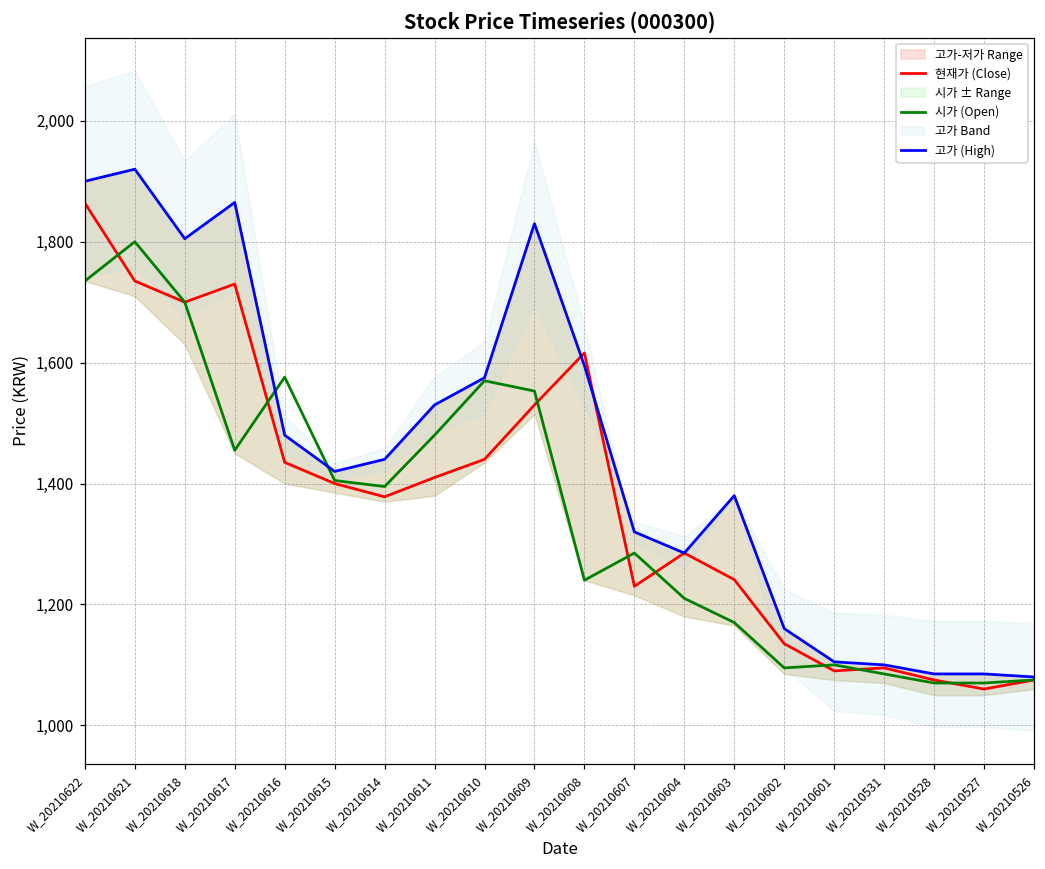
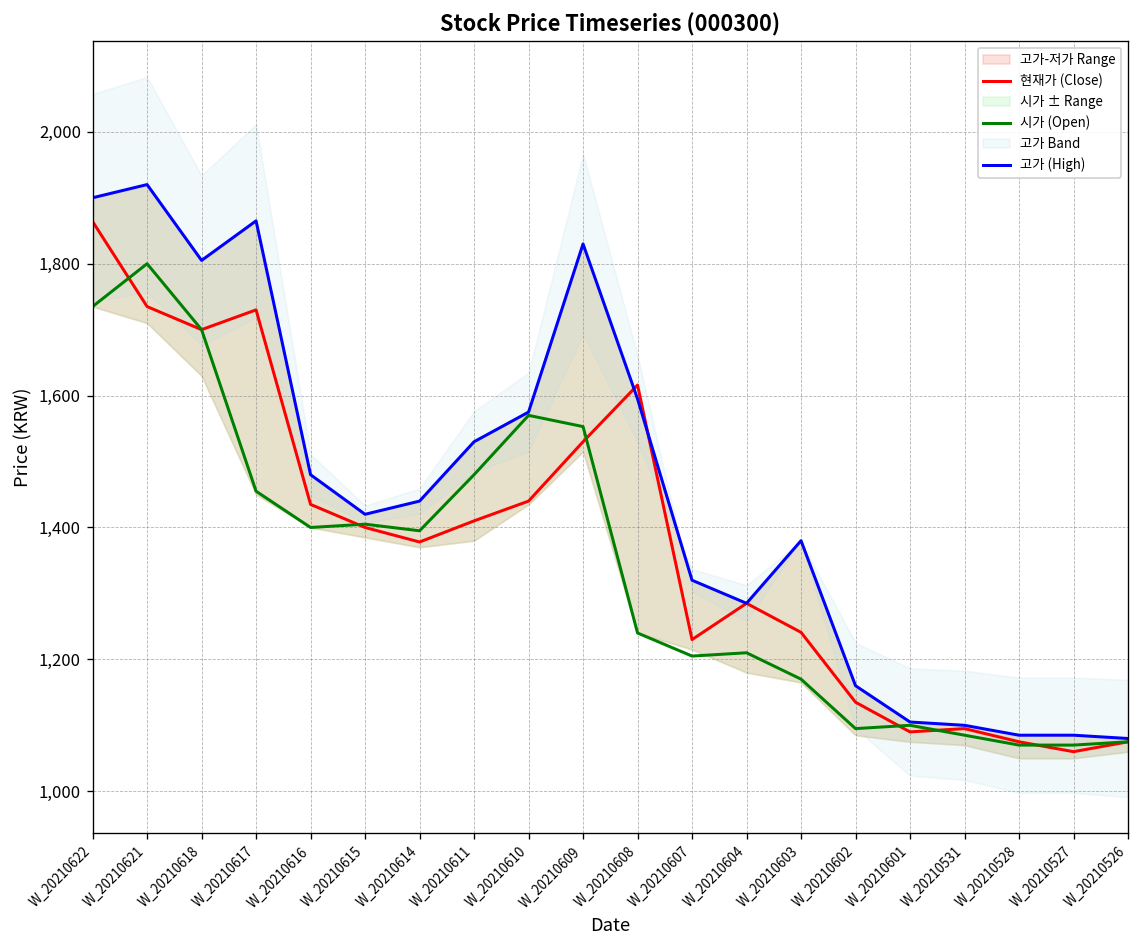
시가 (Open), W_20210616: 1,580 -> 1,400
시가 (Open), W_20210607: 1,290 -> 1,210
